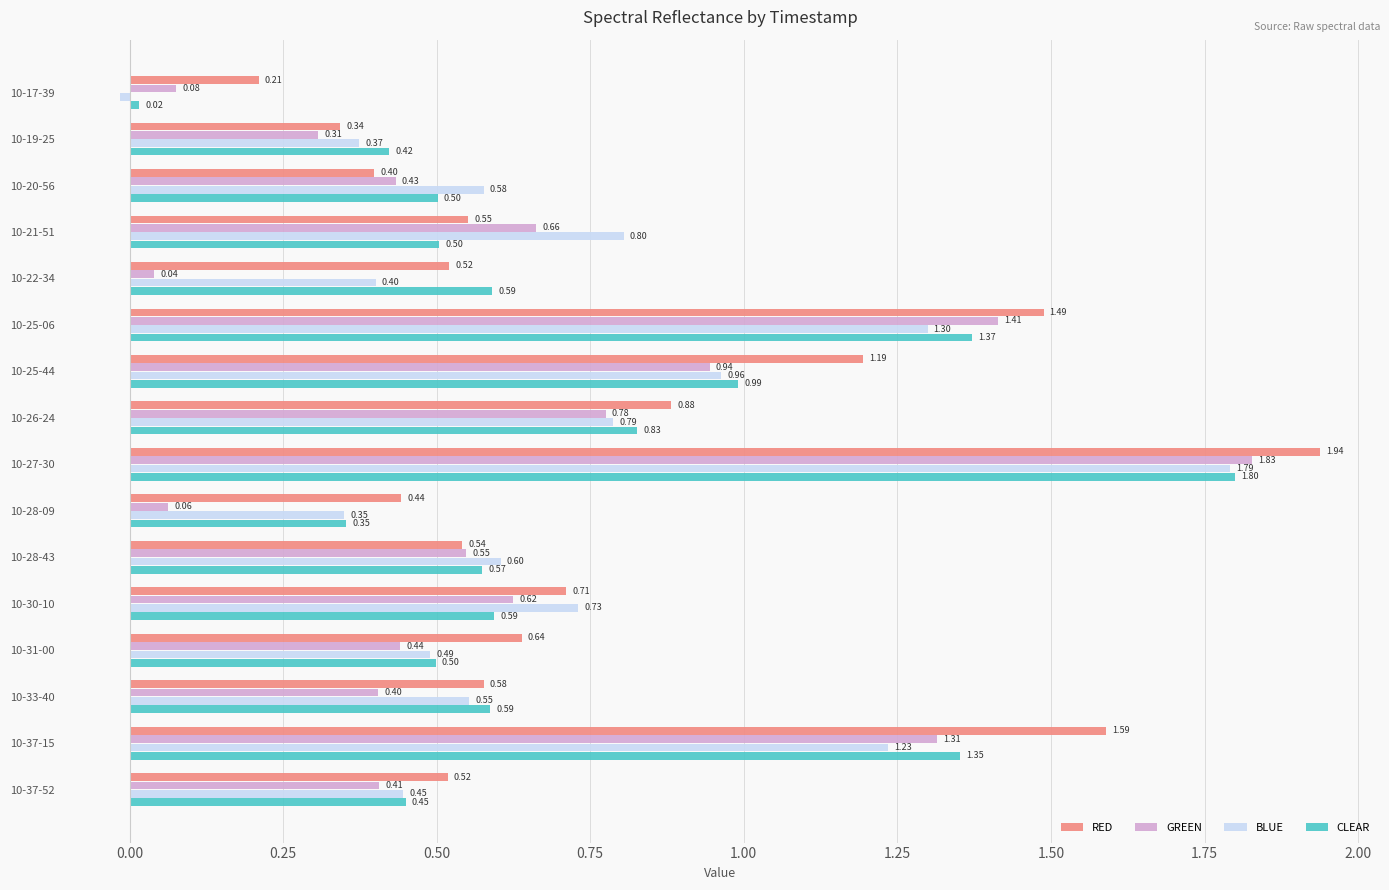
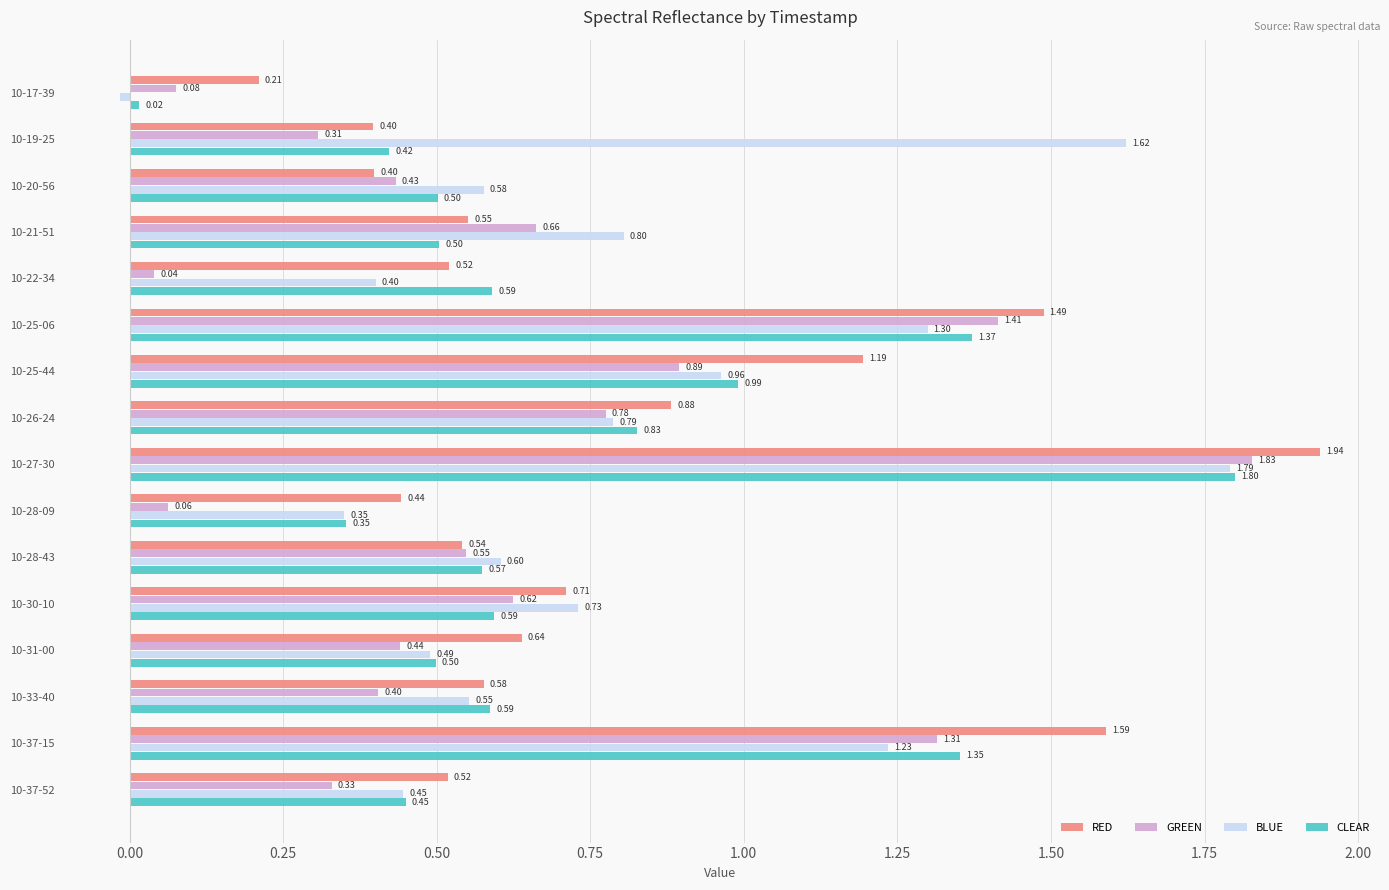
RED, 10-19-25: 0.34 -> 0.40
BLUE, 10-19-25: 0.37 -> 1.62
GREEN, 10-25-44: 0.94 -> 0.89
GREEN, 10-37-52: 0.41 -> 0.33
